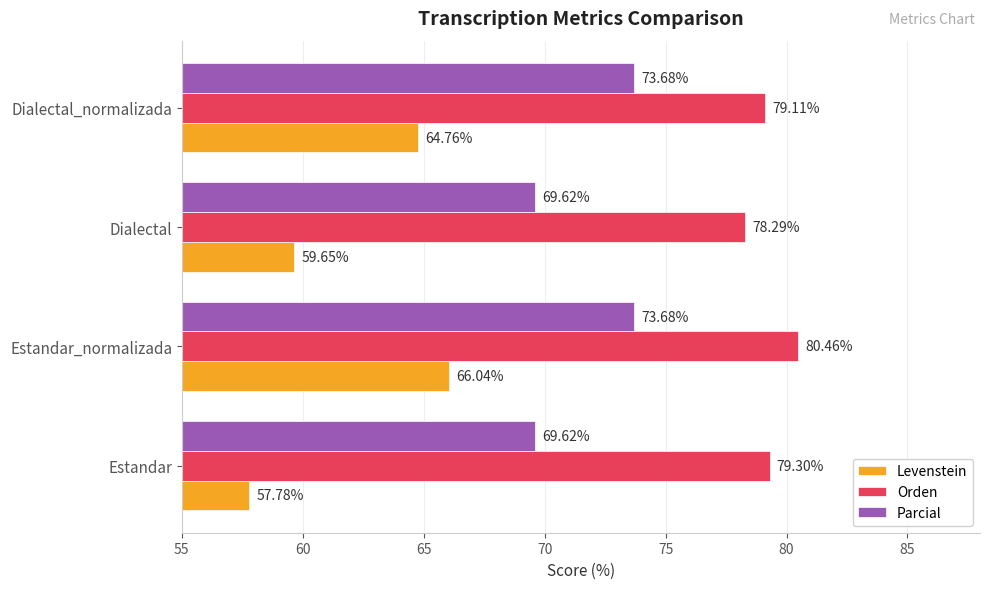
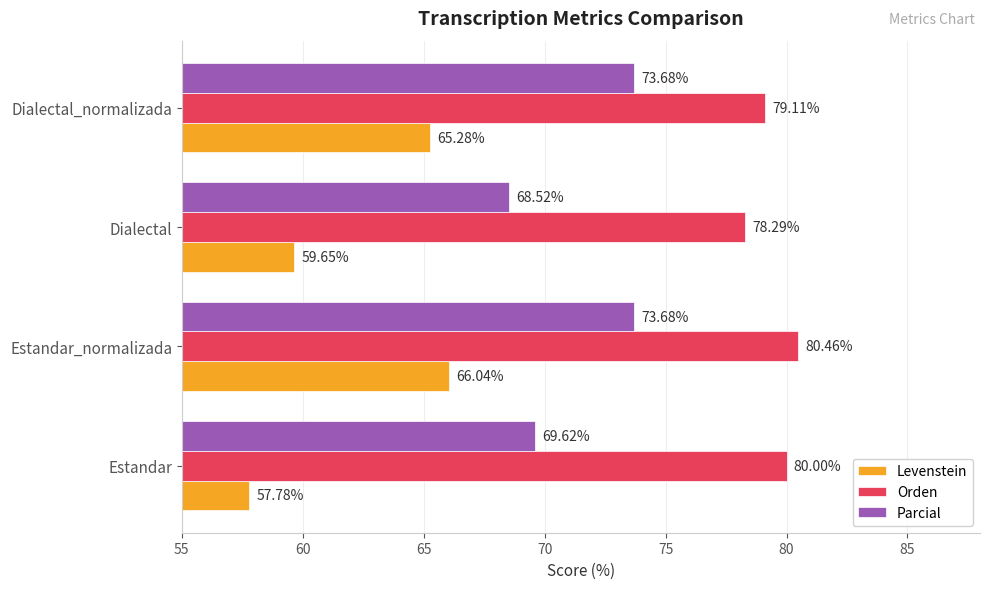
Levenstein, Dialectal_normalizada: 64.76% -> 65.28%
Parcial, Dialectal: 69.62% -> 68.52%
Orden, Estandar: 79.30% -> 80.00%
